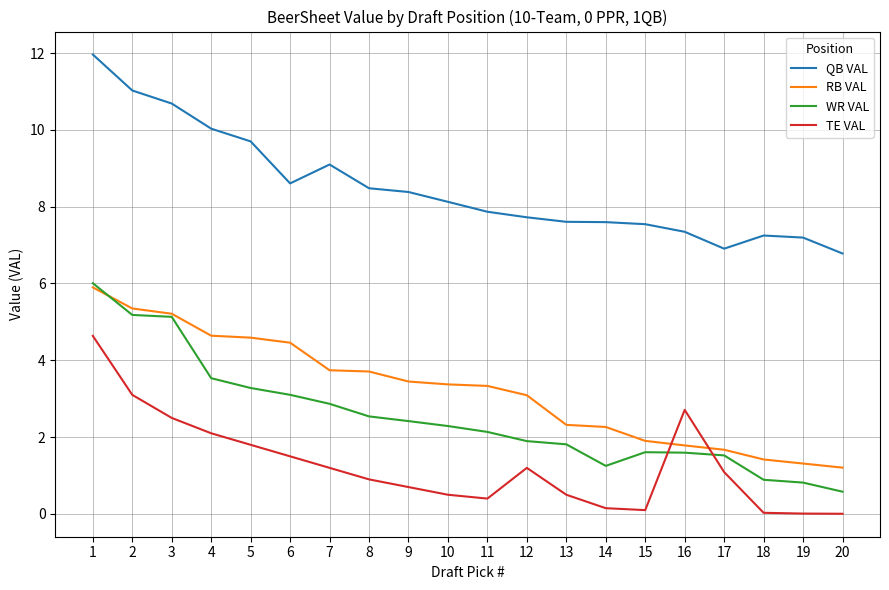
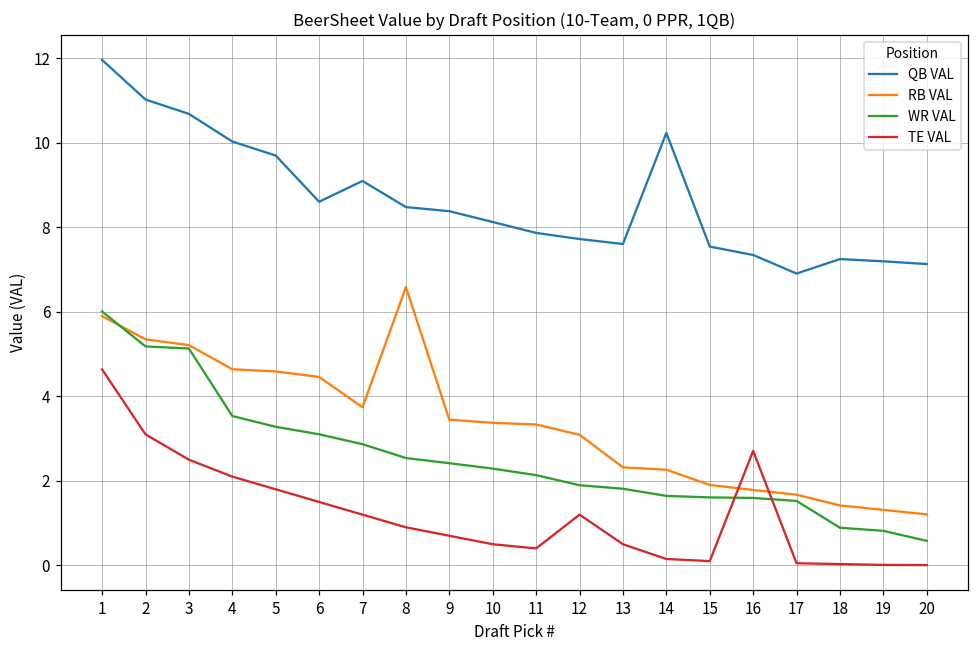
RB VAL, 8: 3.7 -> 6.6
QB VAL, 14: 7.6 -> 10.2
WR VAL, 14: 1.3 -> 1.6
TE VAL, 17: 1.1 -> 0.1
QB VAL, 20: 6.8 -> 7.1
